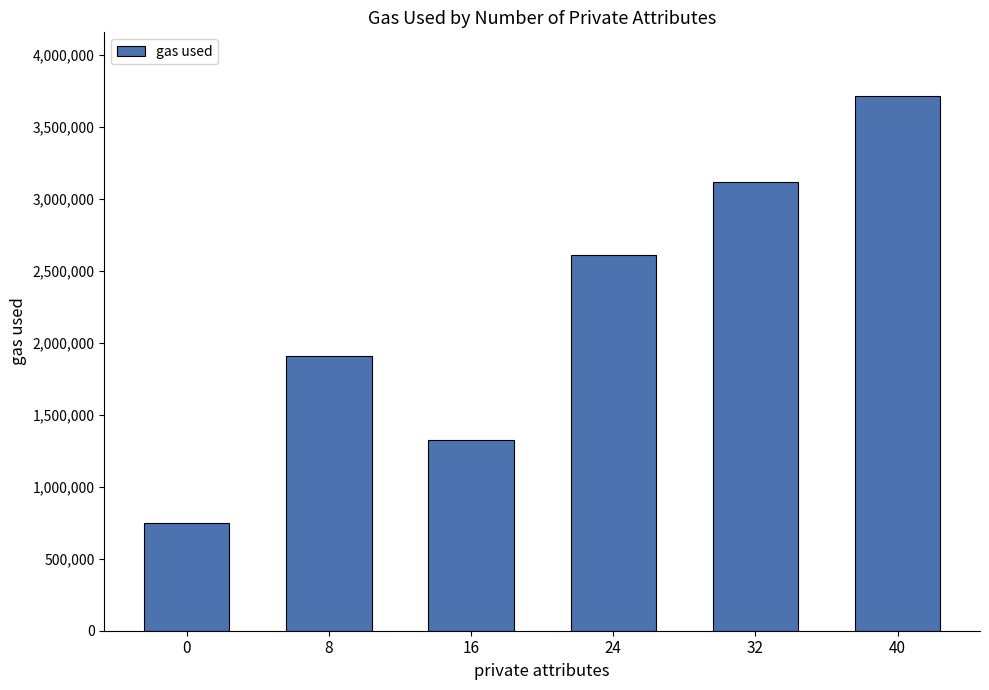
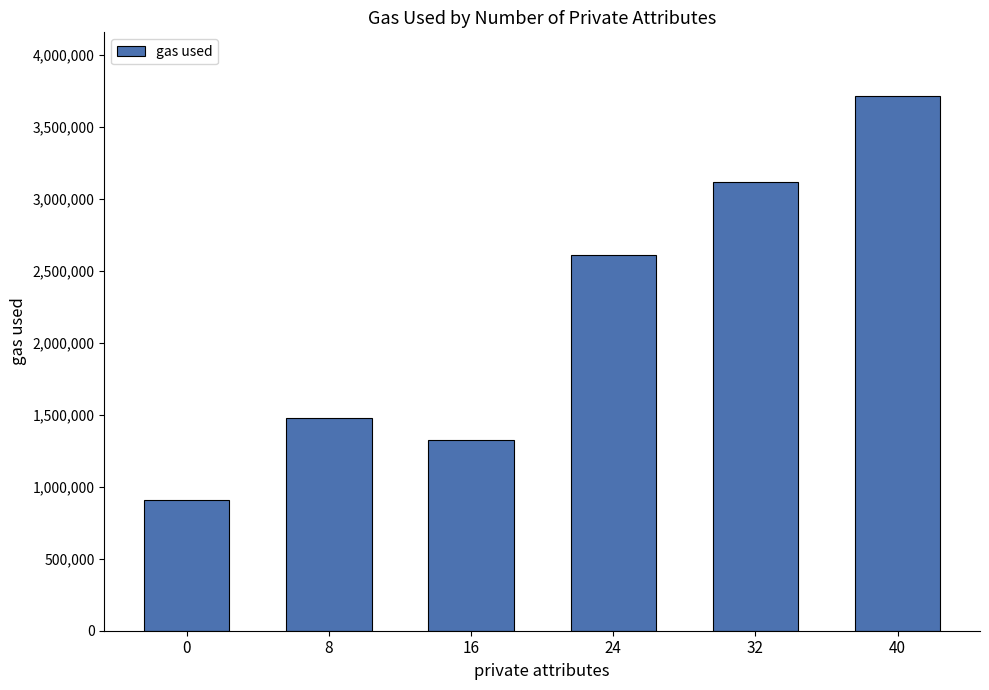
0: 750,000 -> 910,000
8: 1,910,000 -> 1,470,000
